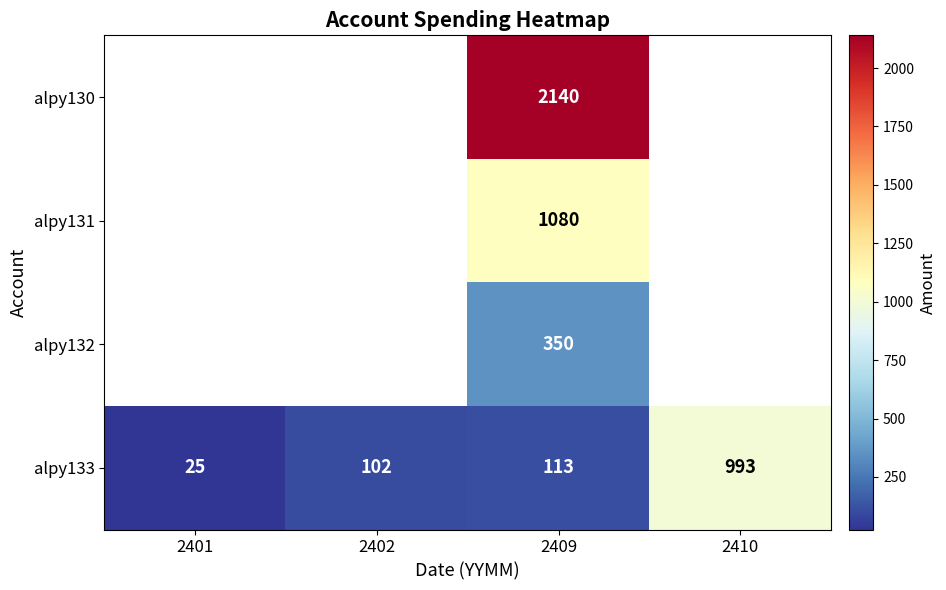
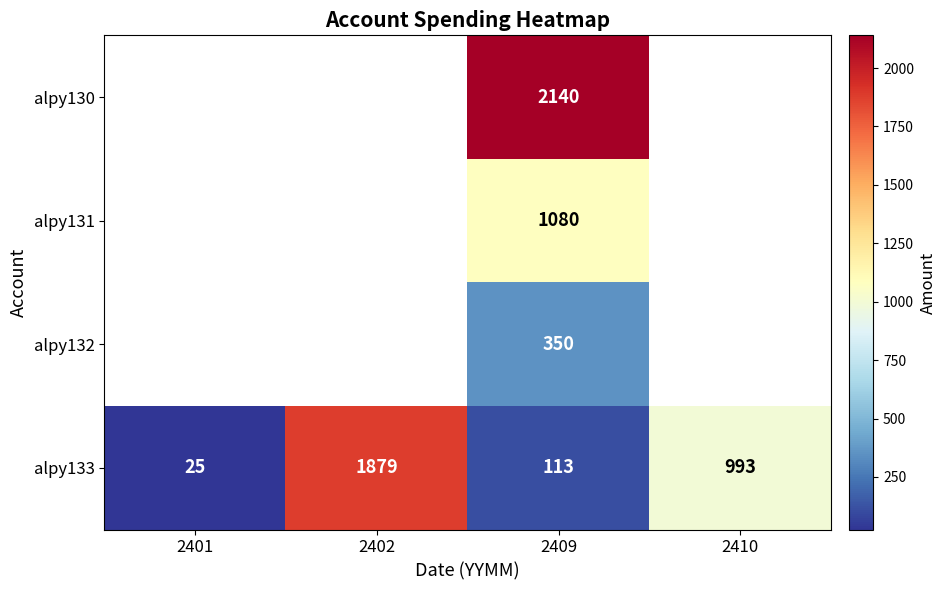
alpy133, 2402: 102 -> 1879
